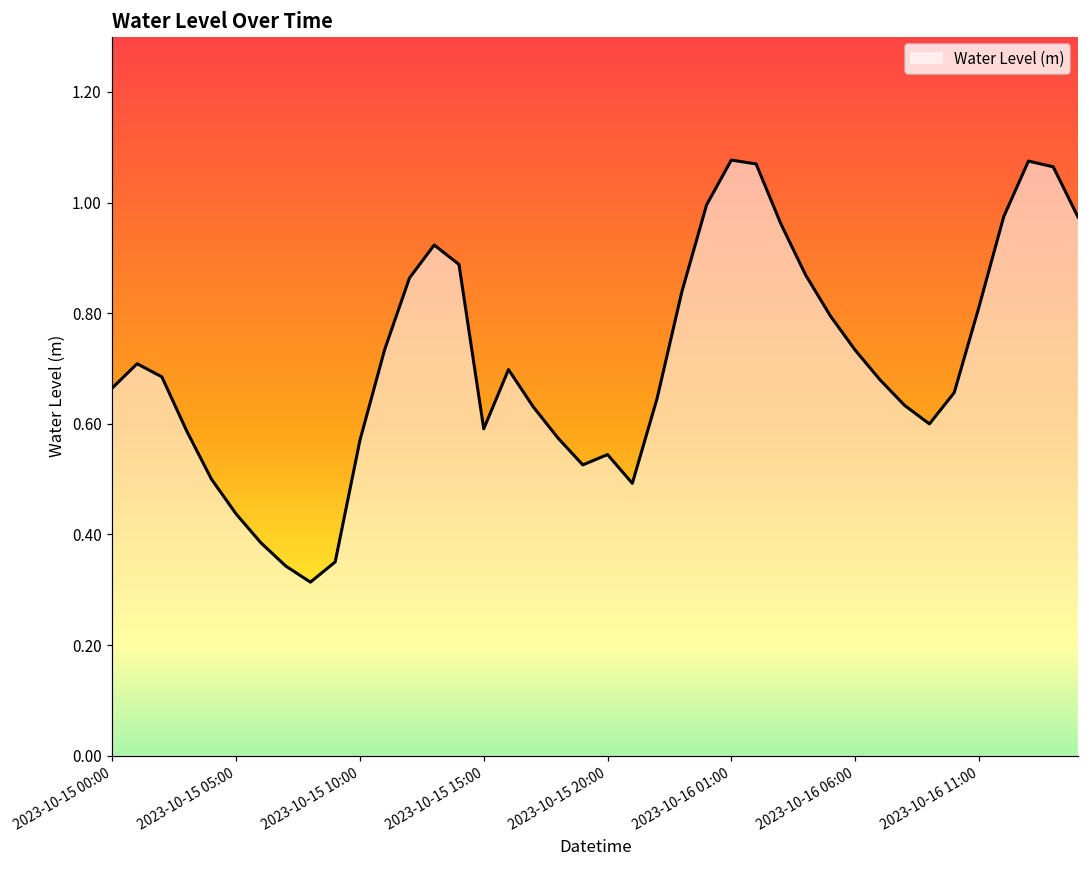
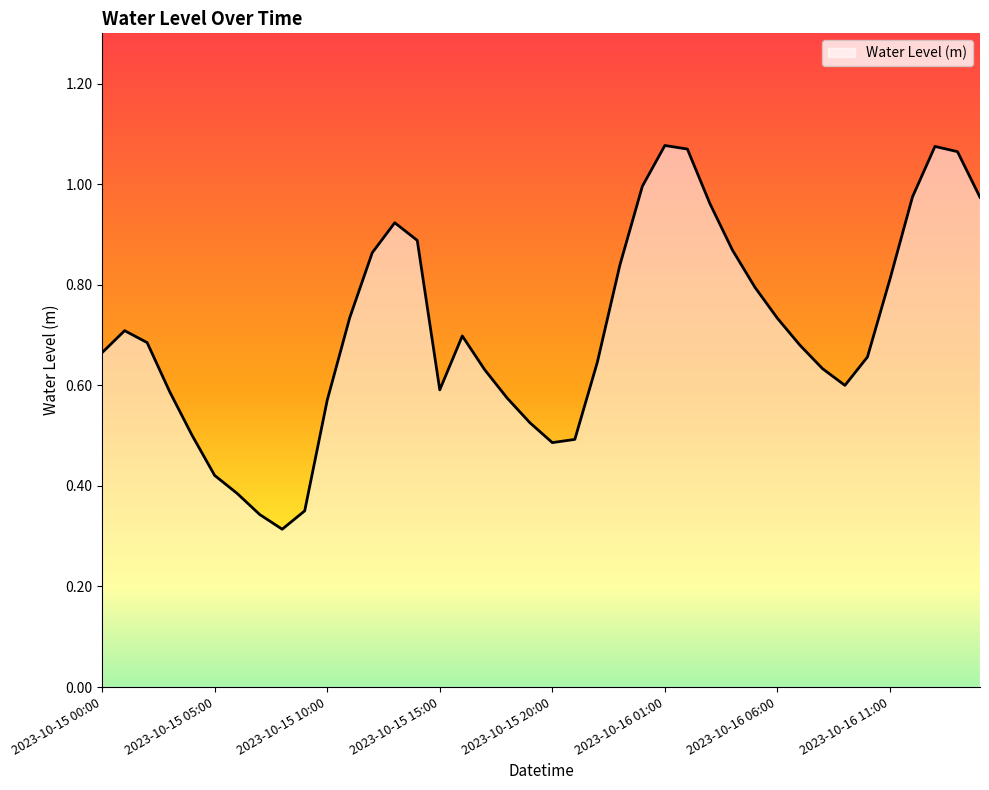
2023-10-15 05:00: 0.44 -> 0.42
2023-10-15 20:00: 0.54 -> 0.49
